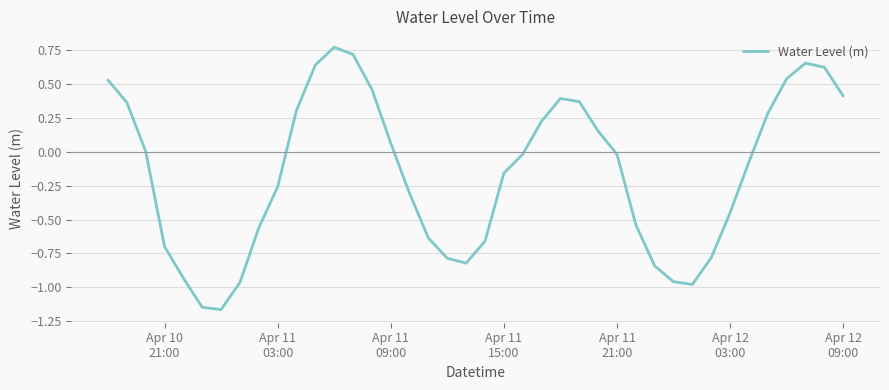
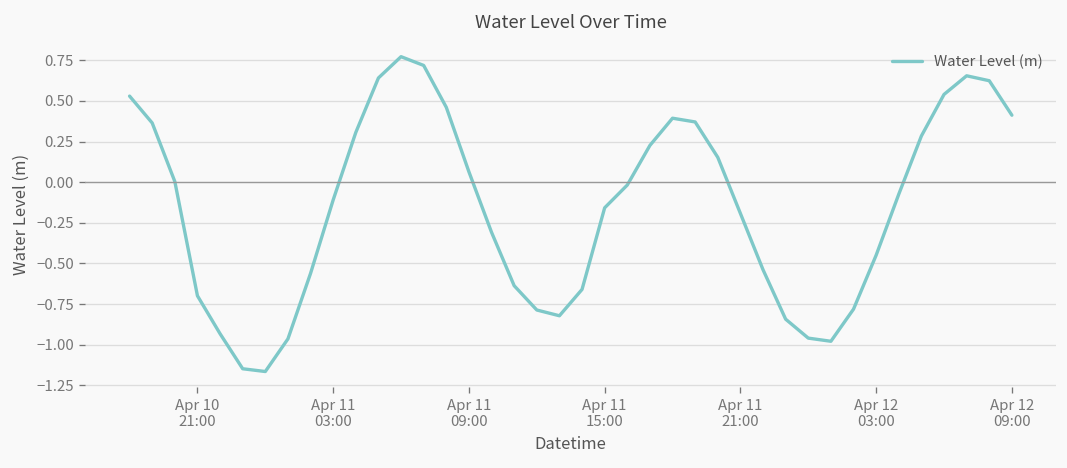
Apr 11 03:00: -0.26 -> -0.11
Apr 11 21:00: -0.02 -> -0.19
